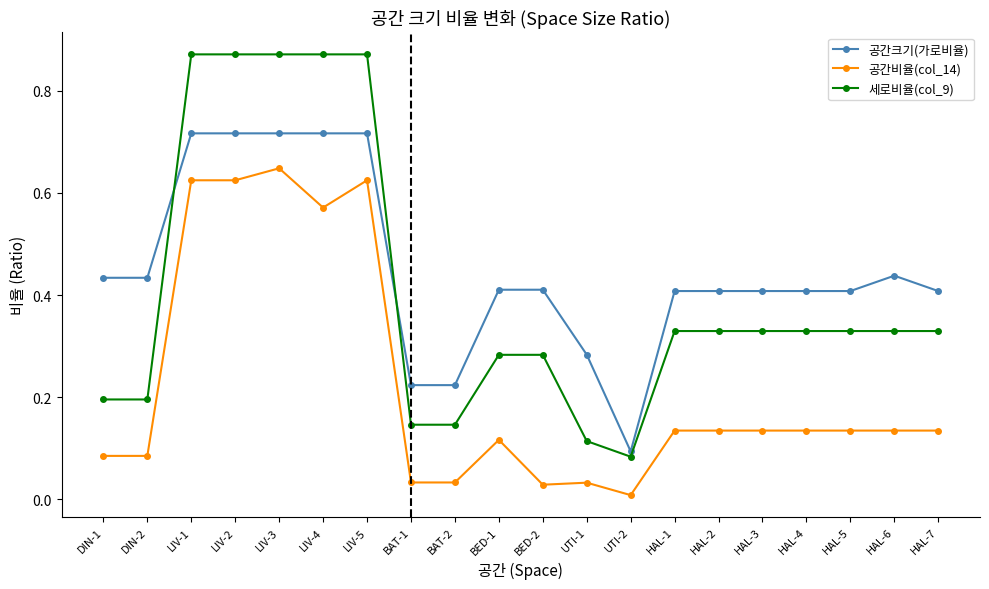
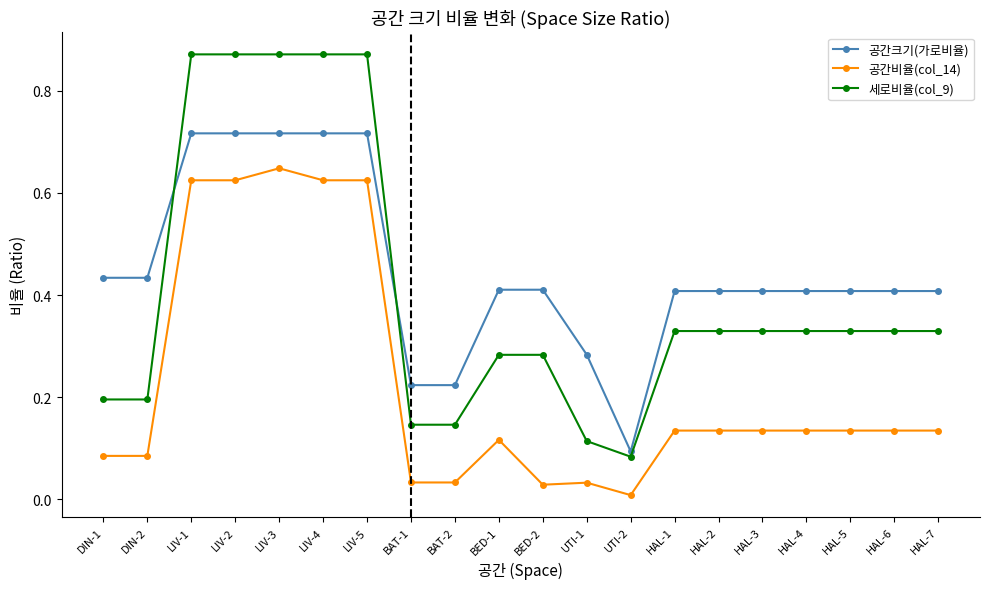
공간비율(col_14), LIV-4: 0.57 -> 0.62
공간크기(가로비율), HAL-6: 0.44 -> 0.41
